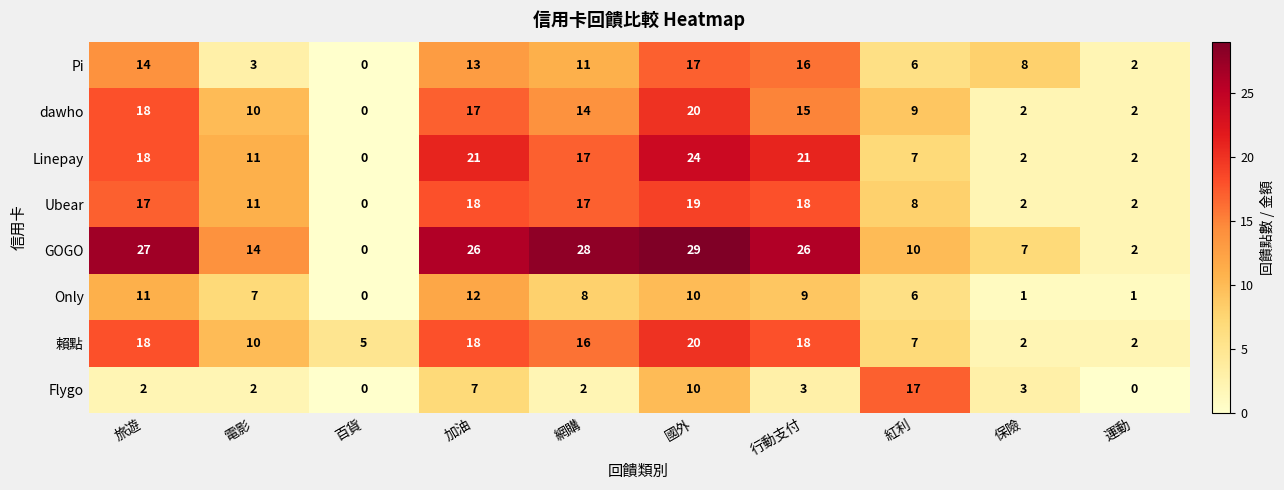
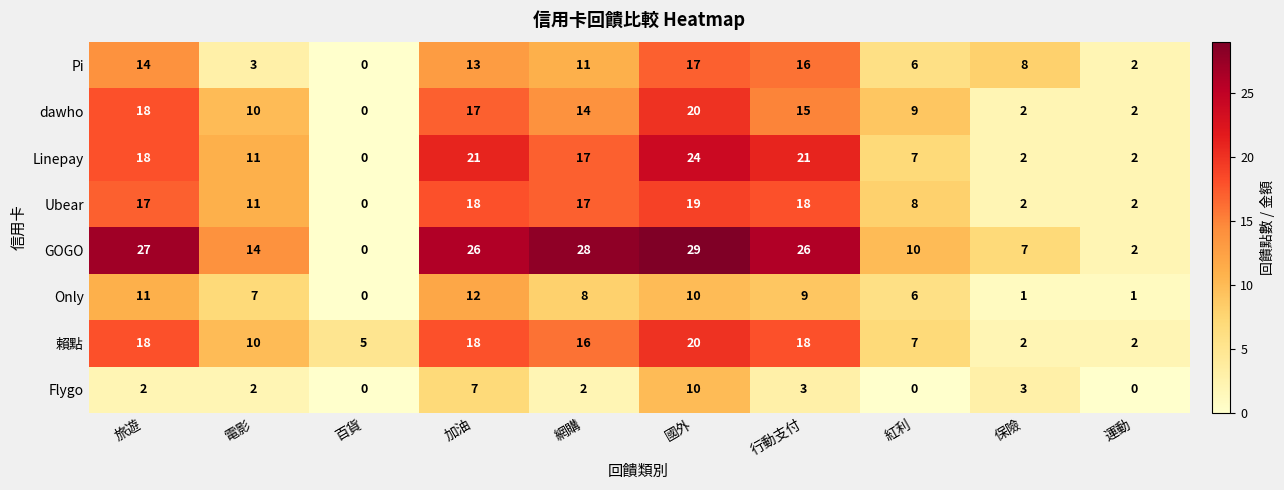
Flygo, 紅利: 17 -> 0
